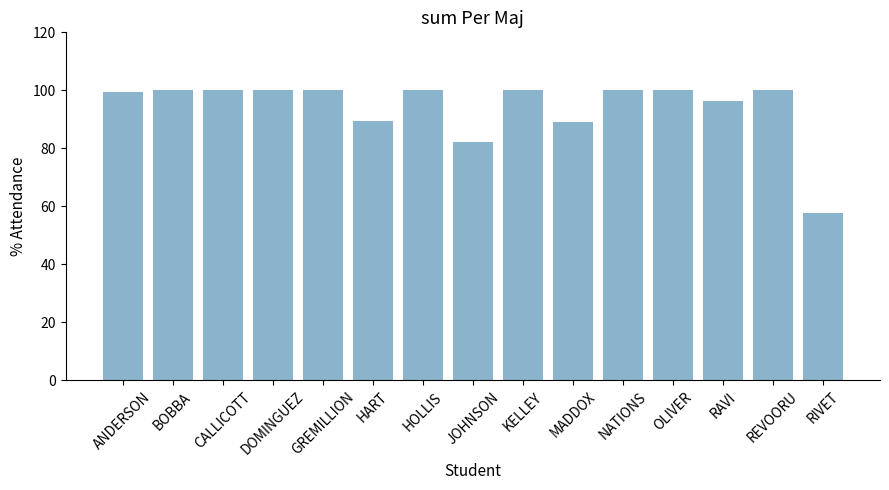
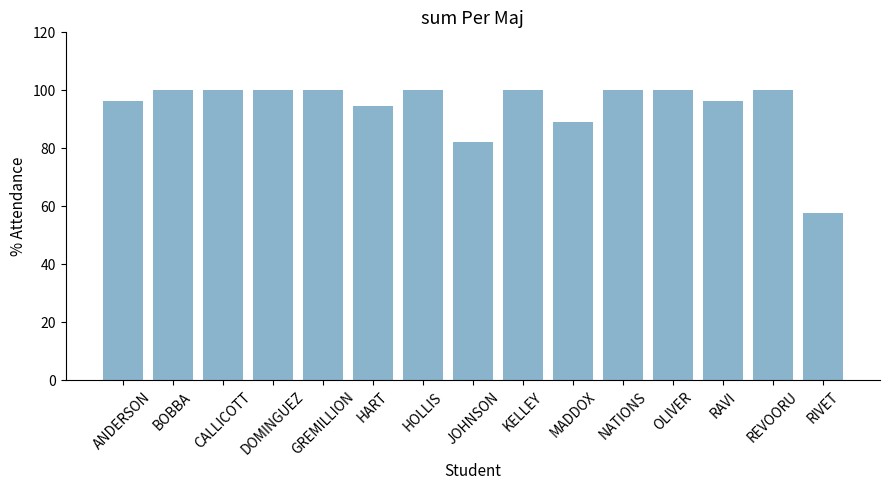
ANDERSON: 99 -> 96
HART: 89 -> 95
